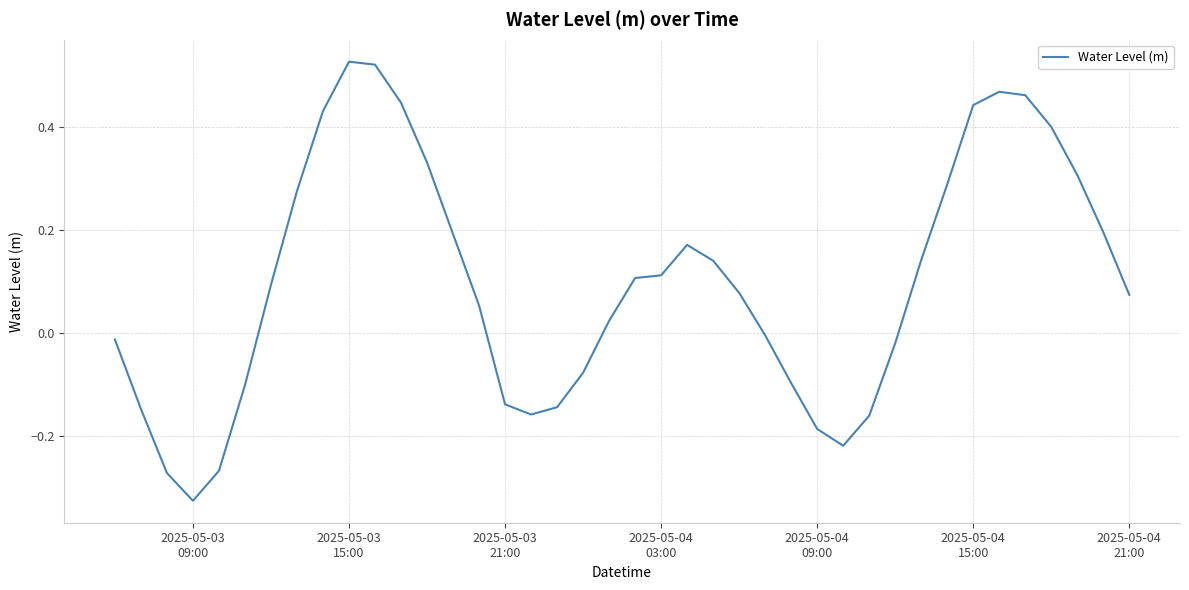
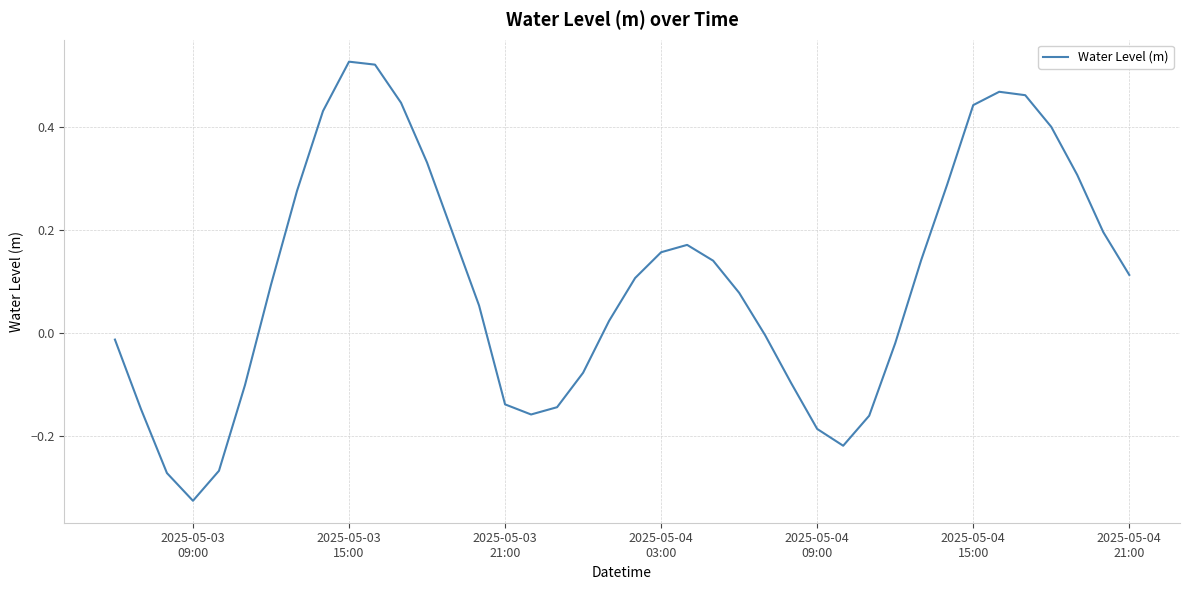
2025-05-04 03:00: 0.11 -> 0.16
2025-05-04 21:00: 0.07 -> 0.11
